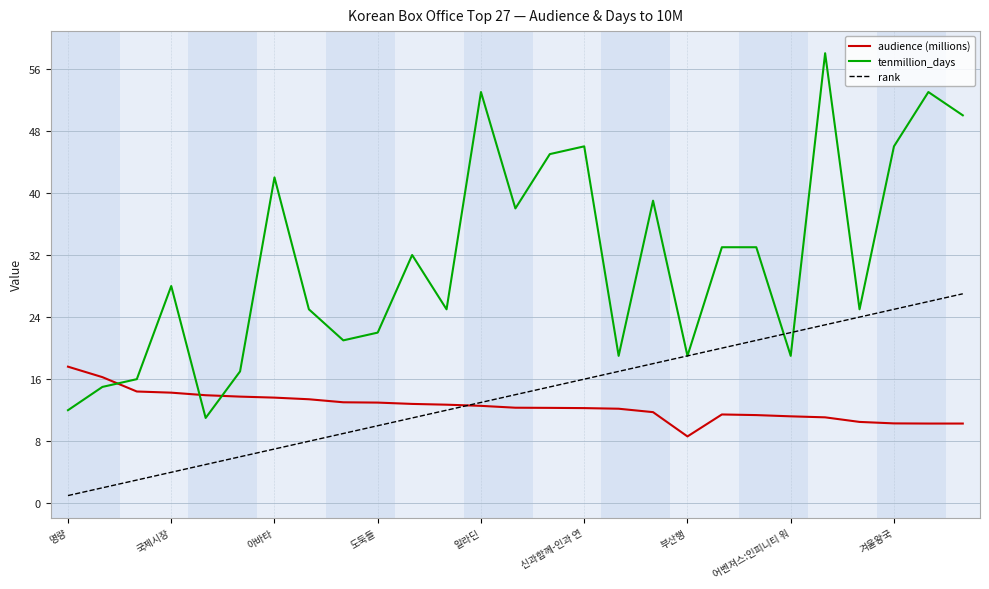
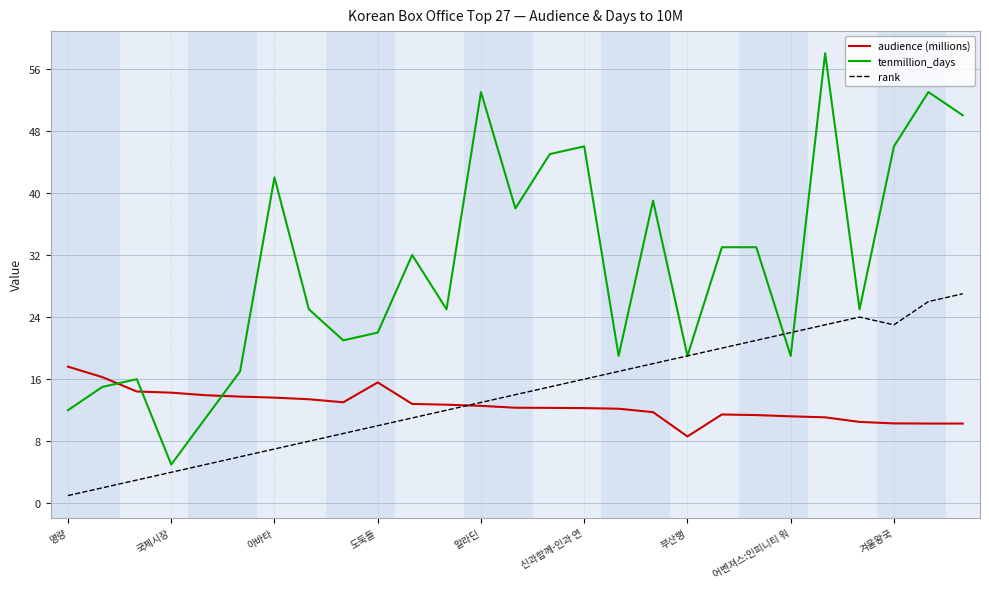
tenmillion_days, 국제시장: 28 -> 5
audience (millions), 도둑들: 13 -> 16
rank, 겨울왕국: 25 -> 23
